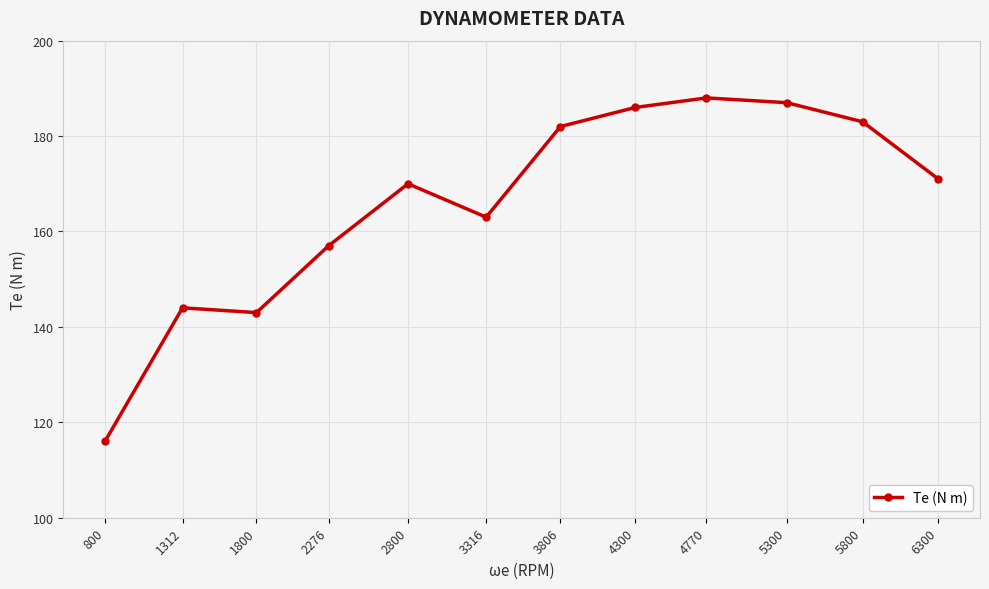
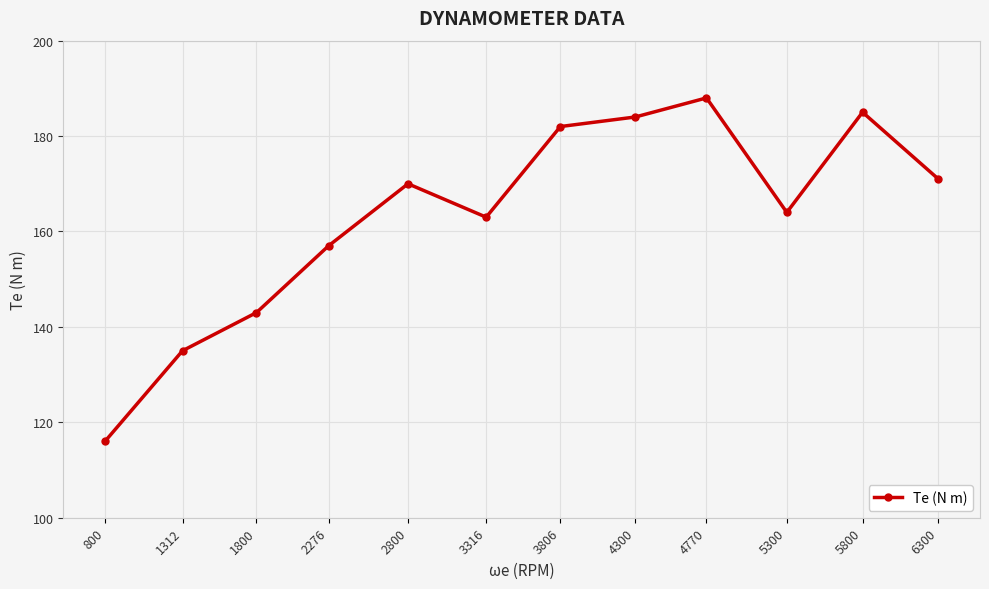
1312: 144 -> 135
4300: 186 -> 184
5300: 187 -> 164
5800: 183 -> 185
